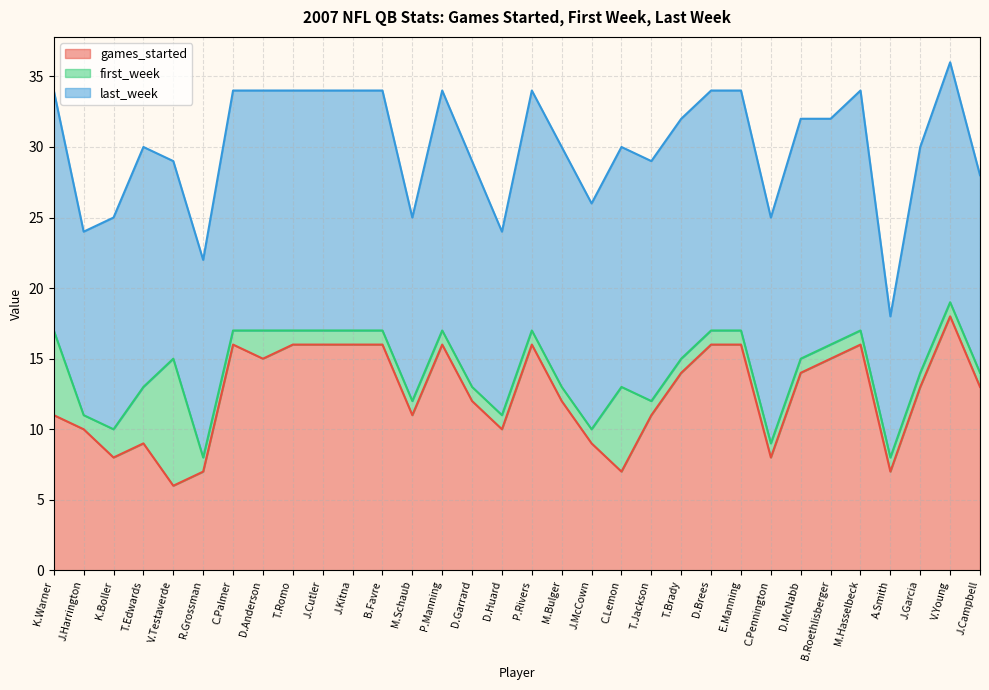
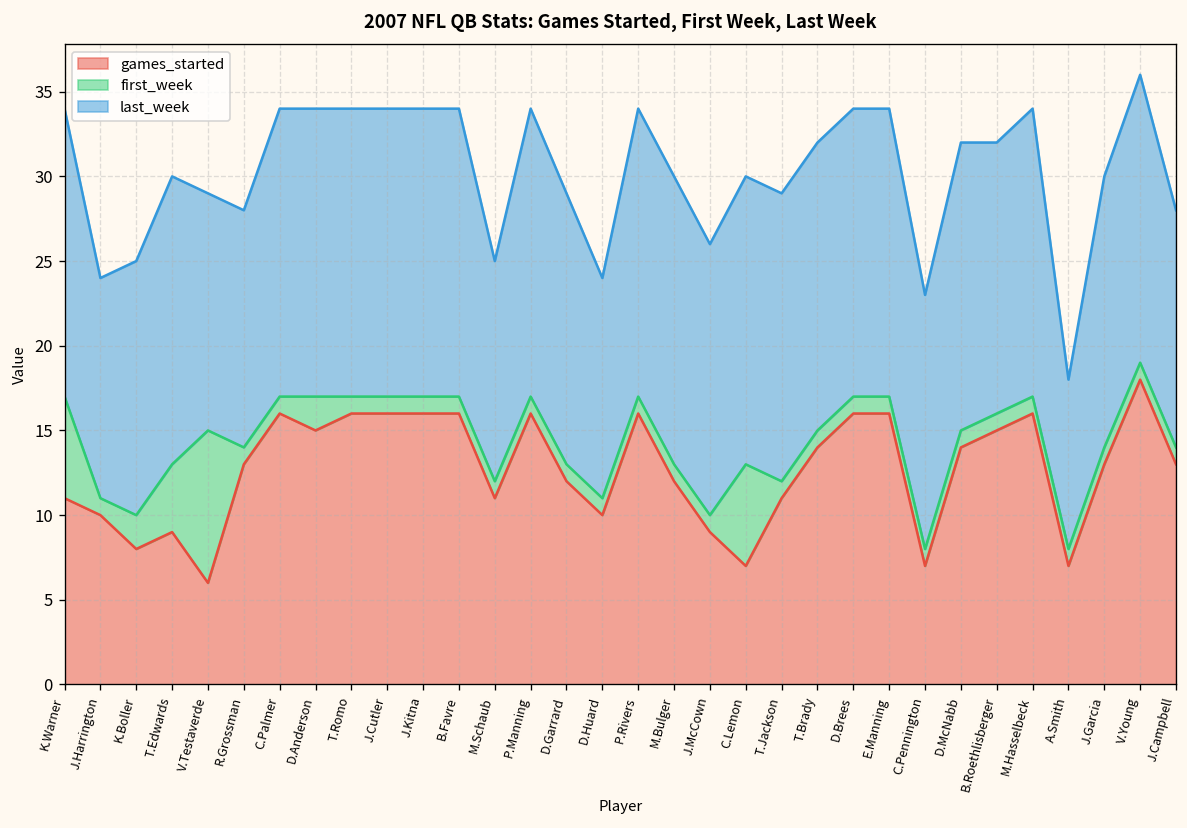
games_started, R.Grossman: 7 -> 13
games_started, C.Pennington: 8 -> 7
last_week, C.Pennington: 16 -> 15
